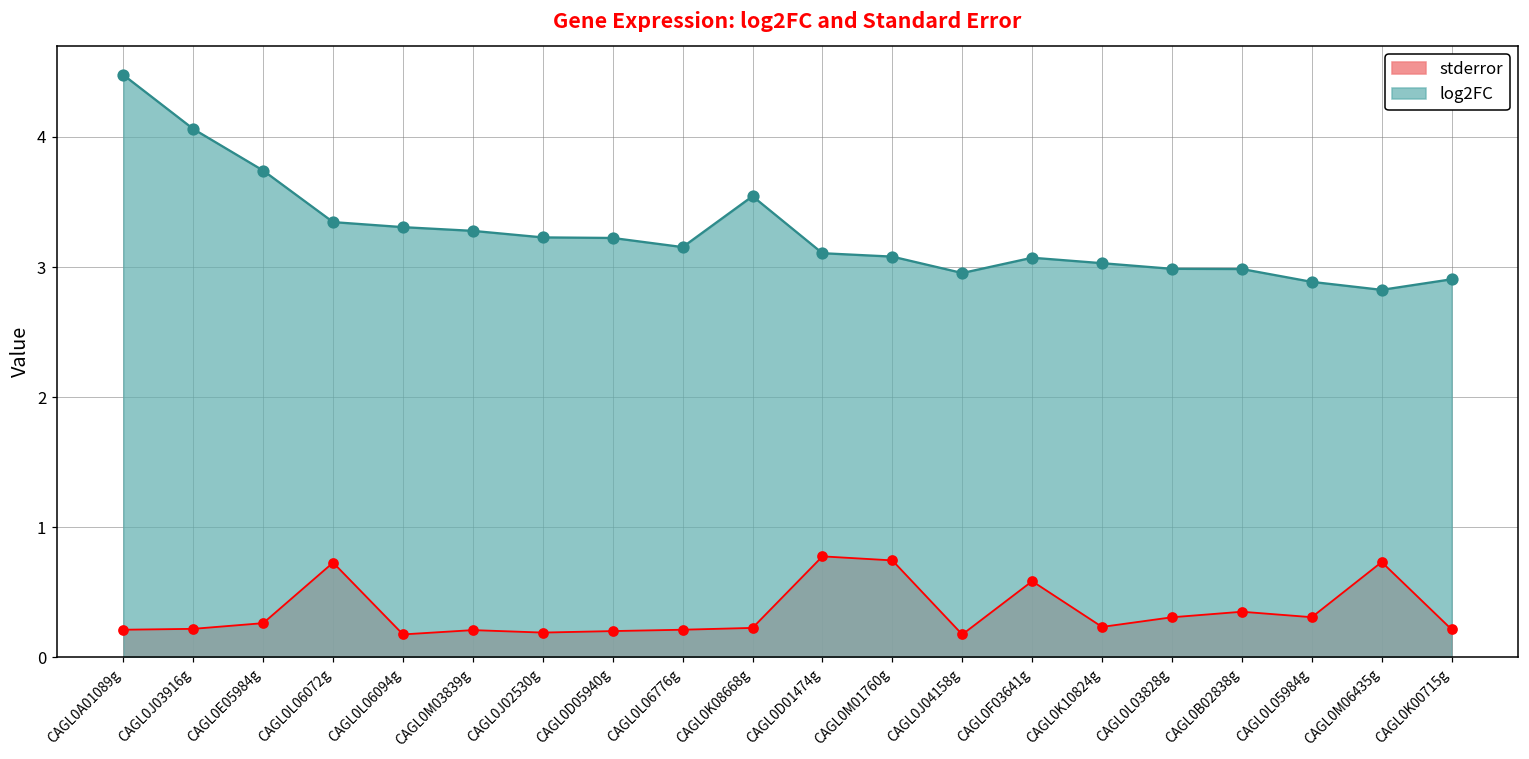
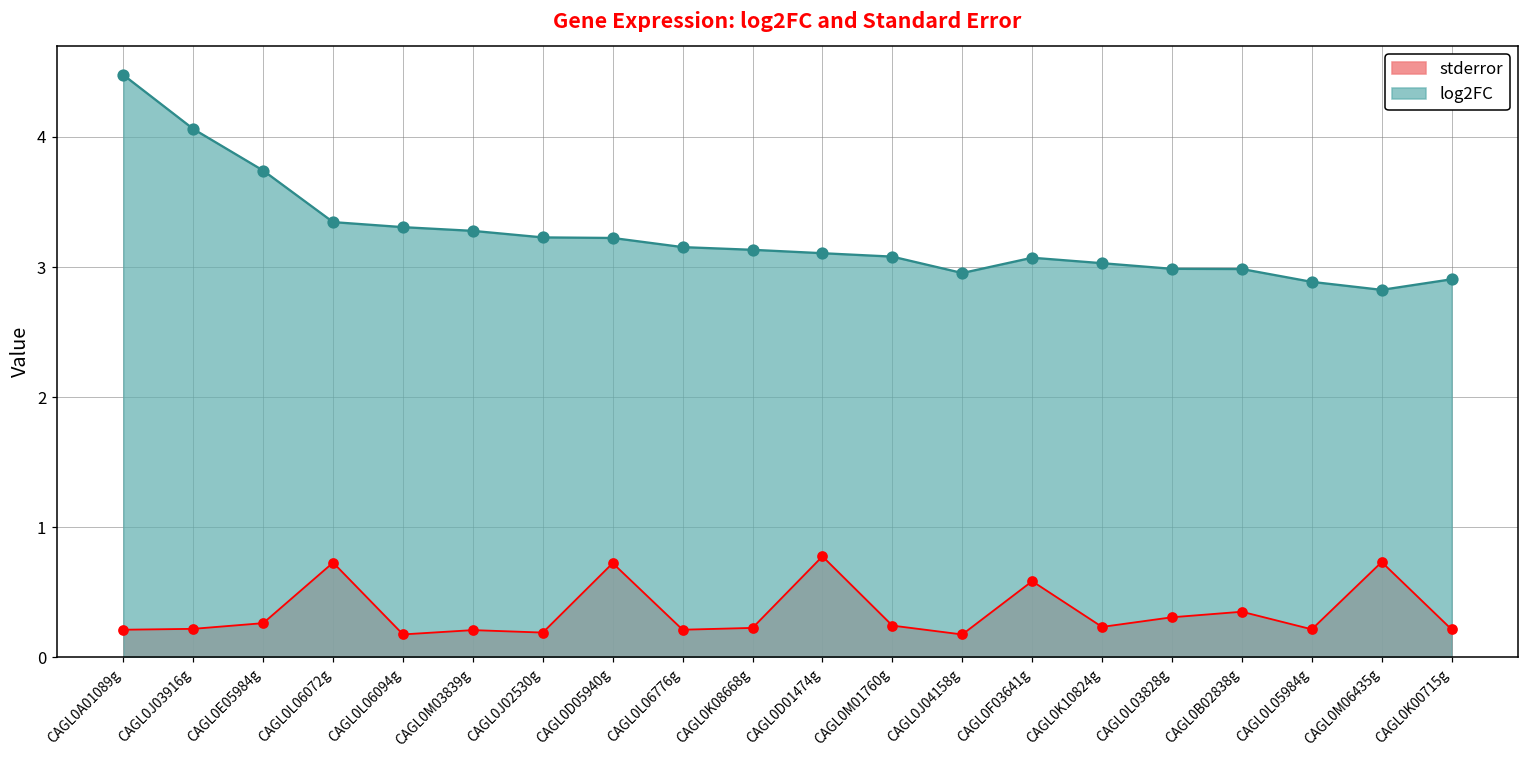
stderror, CAGL0D05940g: 0.20 -> 0.72
log2FC, CAGL0K08668g: 3.54 -> 3.13
stderror, CAGL0M01760g: 0.74 -> 0.24
stderror, CAGL0L05984g: 0.31 -> 0.21
